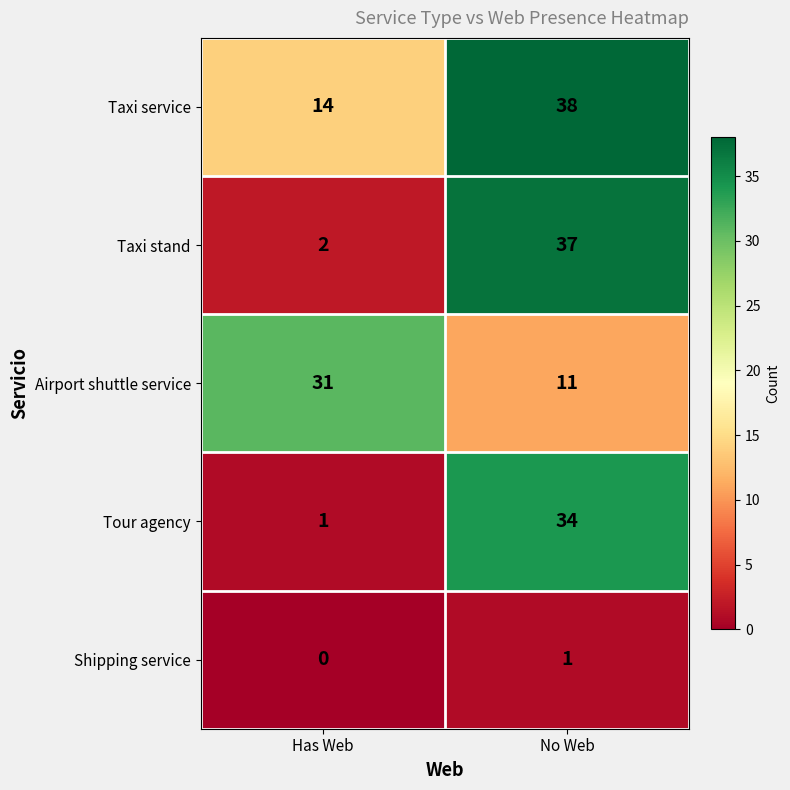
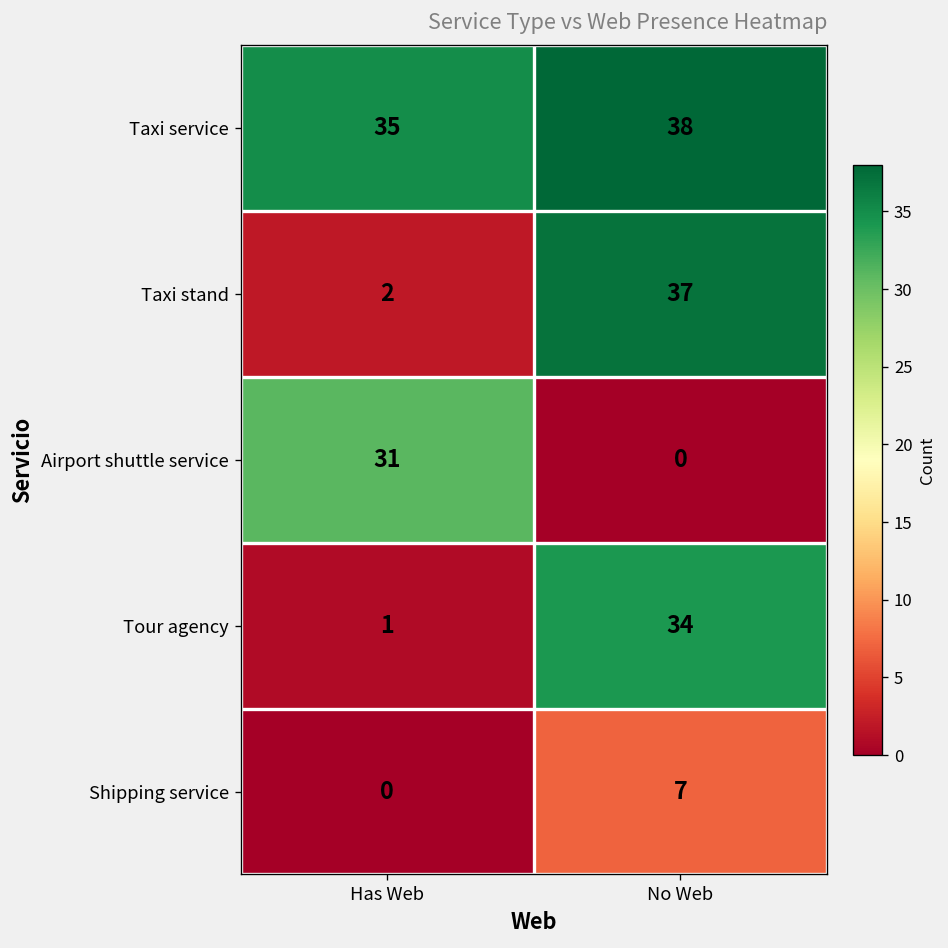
Taxi service, Has Web: 14 -> 35
Airport shuttle service, No Web: 11 -> 0
Shipping service, No Web: 1 -> 7
